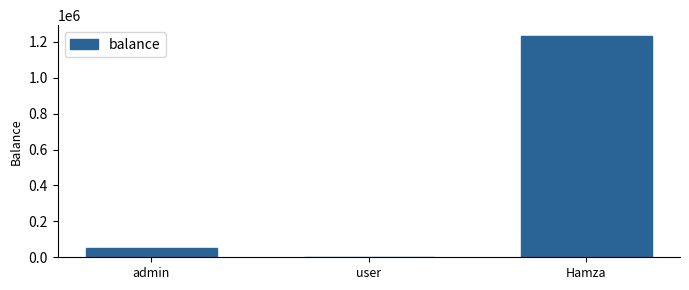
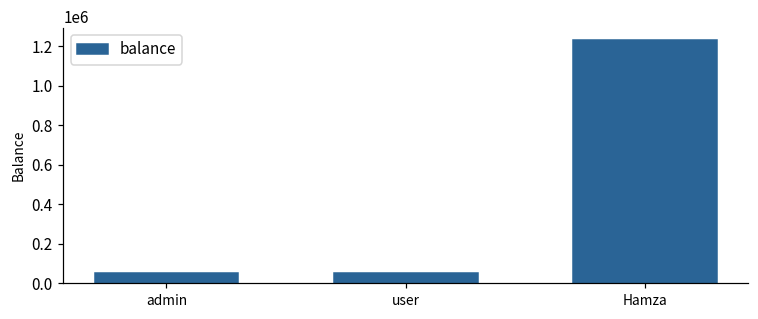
user: 0 -> 50000
